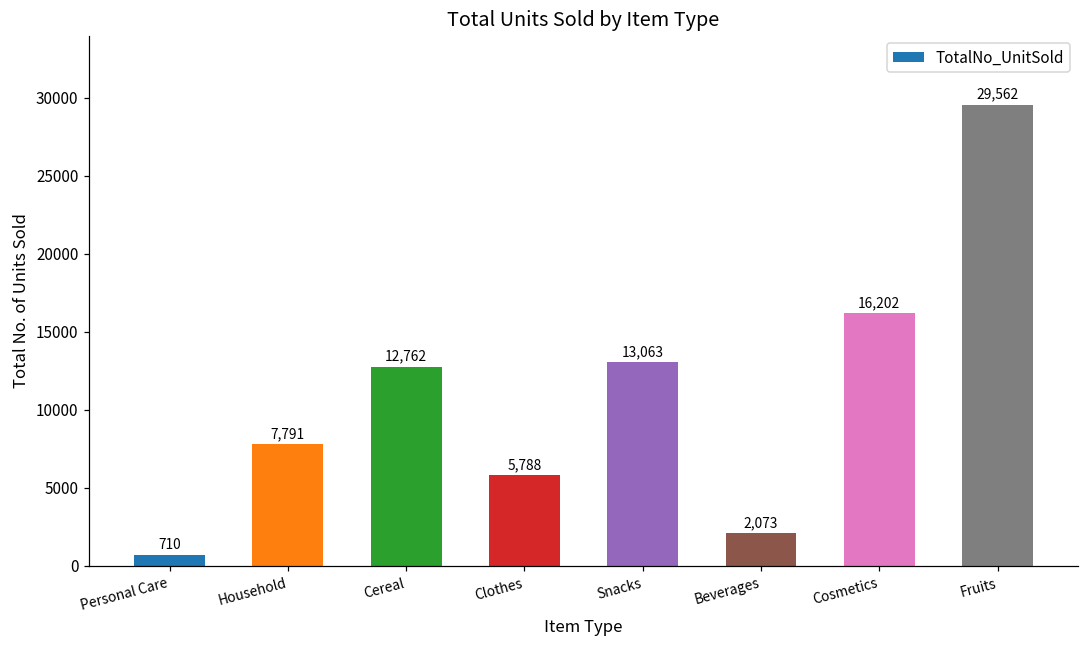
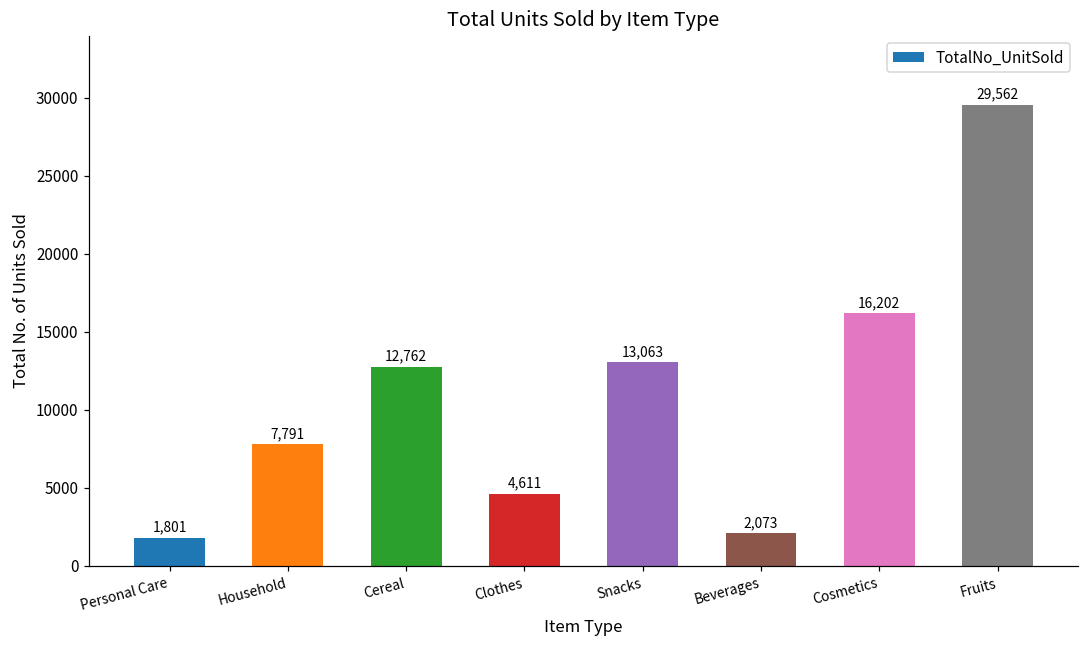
Personal Care: 710 -> 1,801
Clothes: 5,788 -> 4,611
